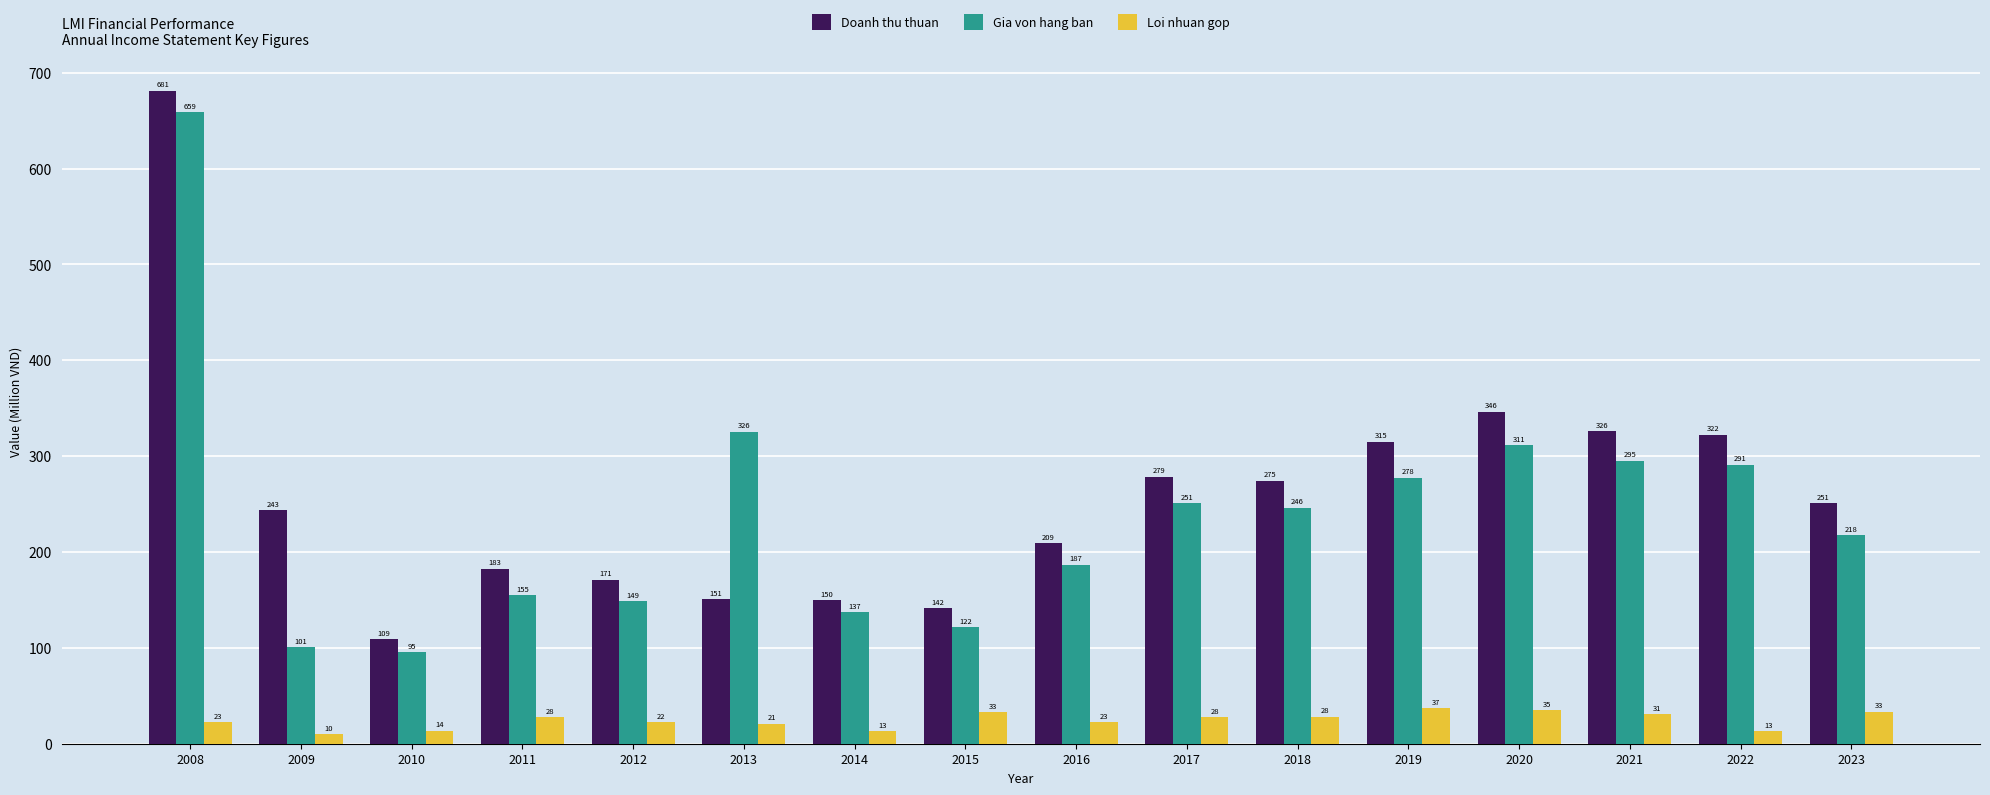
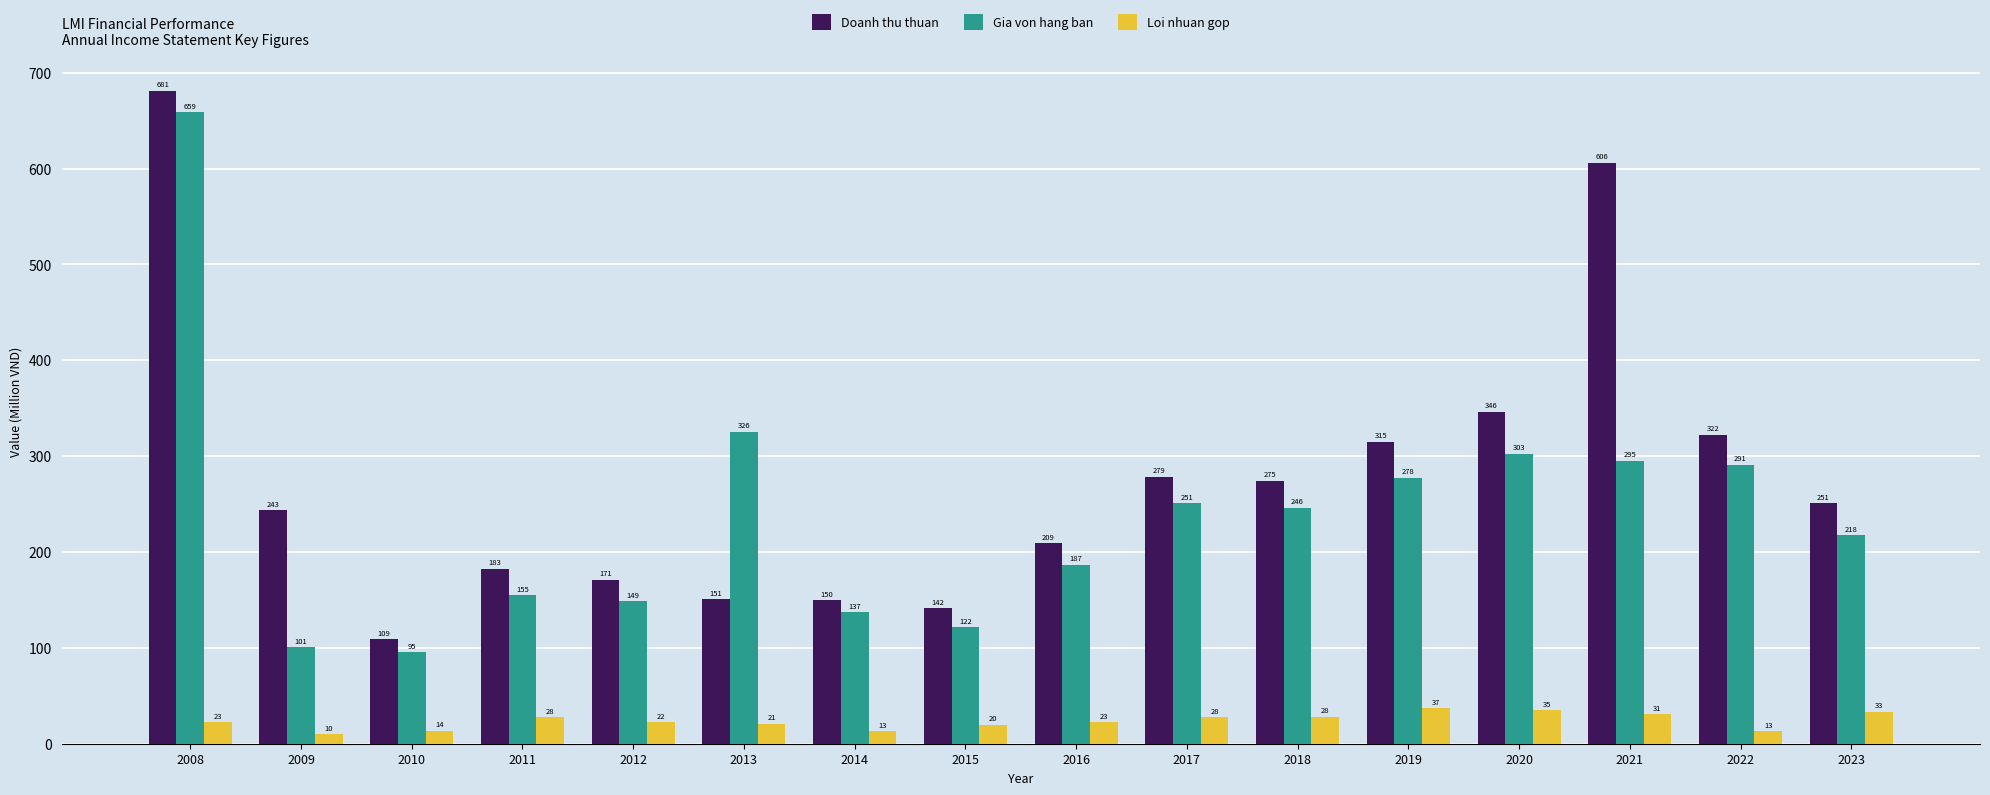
Loi nhuan gop, 2015: 33 -> 20
Gia von hang ban, 2020: 311 -> 303
Doanh thu thuan, 2021: 326 -> 606
